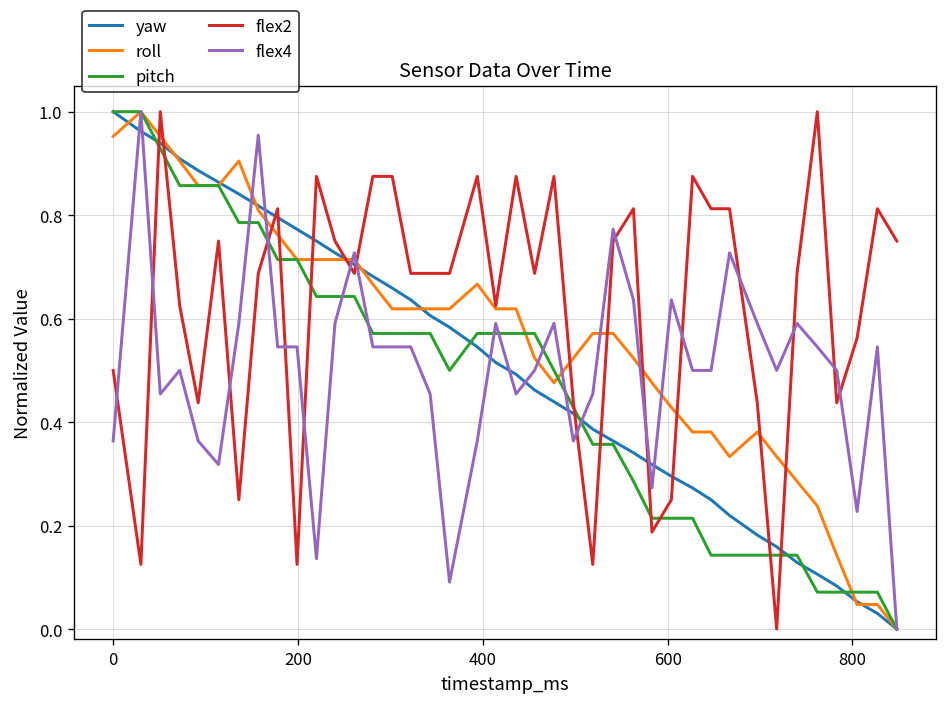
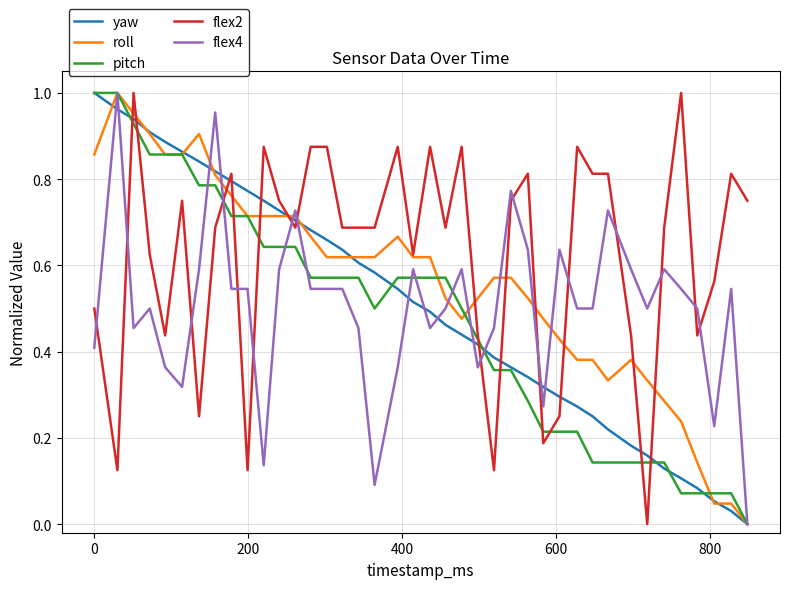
roll, 0: 0.95 -> 0.86
flex4, 0: 0.36 -> 0.41
